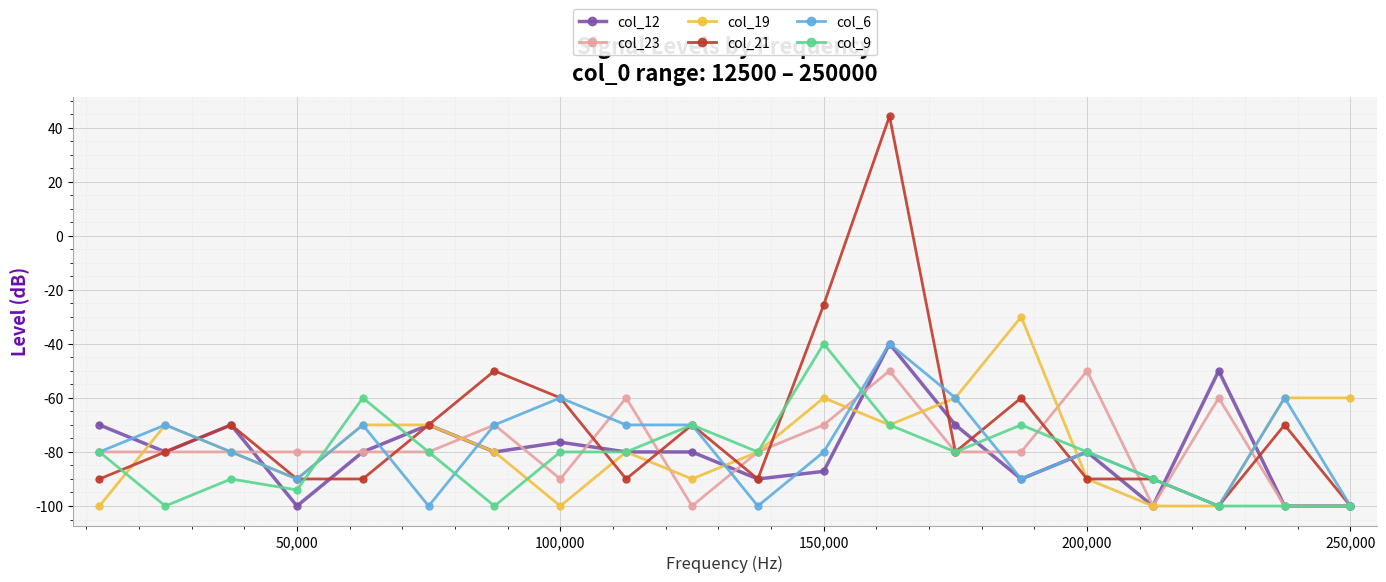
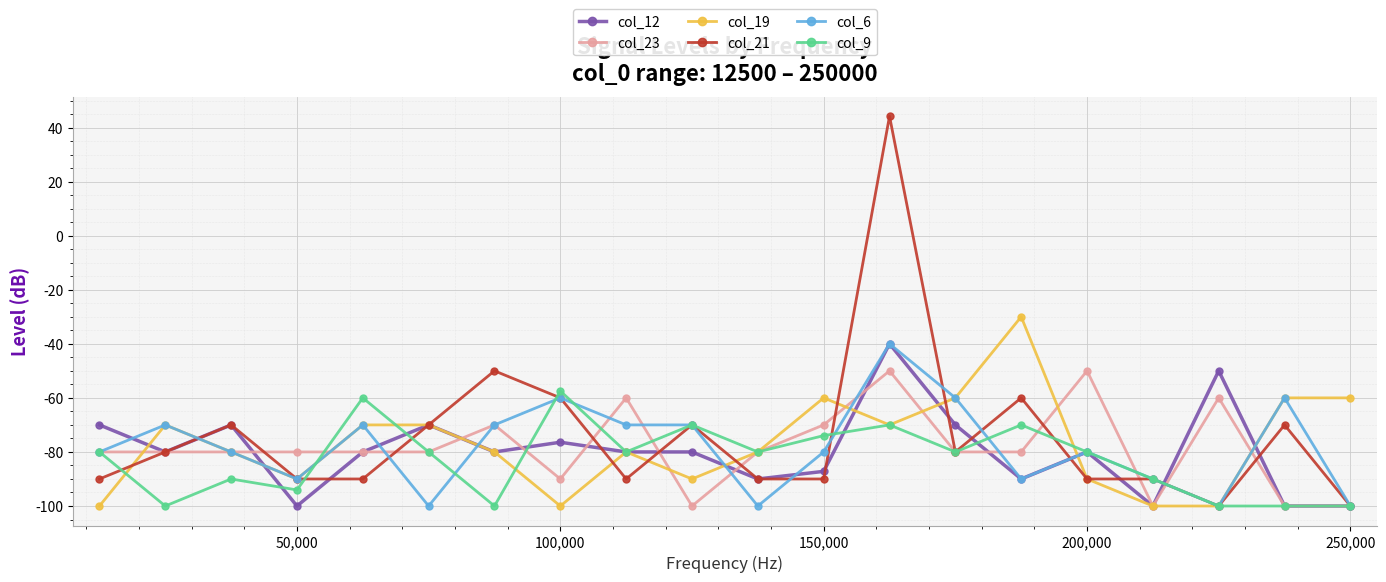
col_9, 100,000: -80 -> -57
col_21, 150,000: -26 -> -90
col_9, 150,000: -40 -> -74
